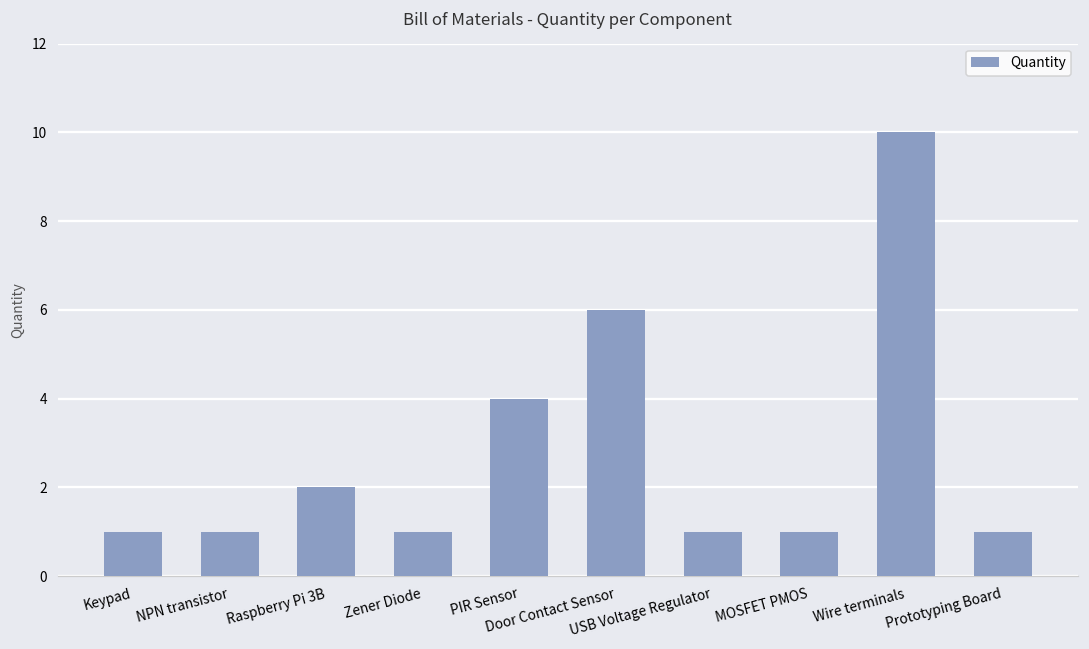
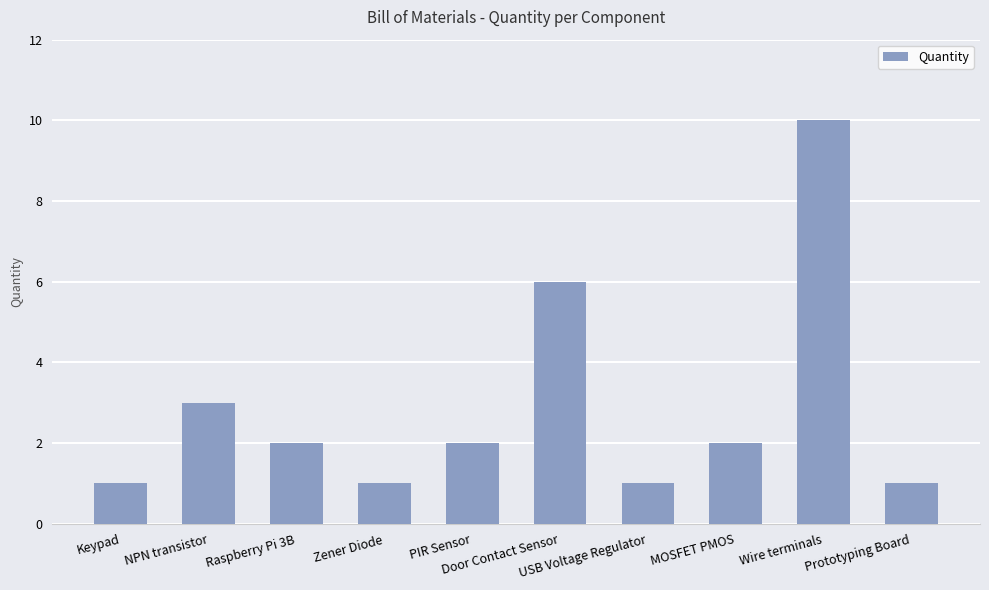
NPN transistor: 1 -> 3
PIR Sensor: 4 -> 2
MOSFET PMOS: 1 -> 2
